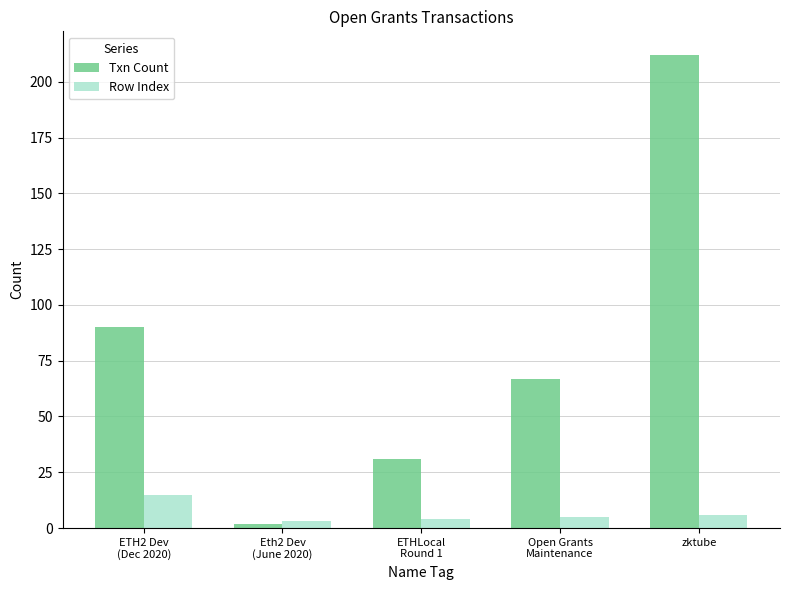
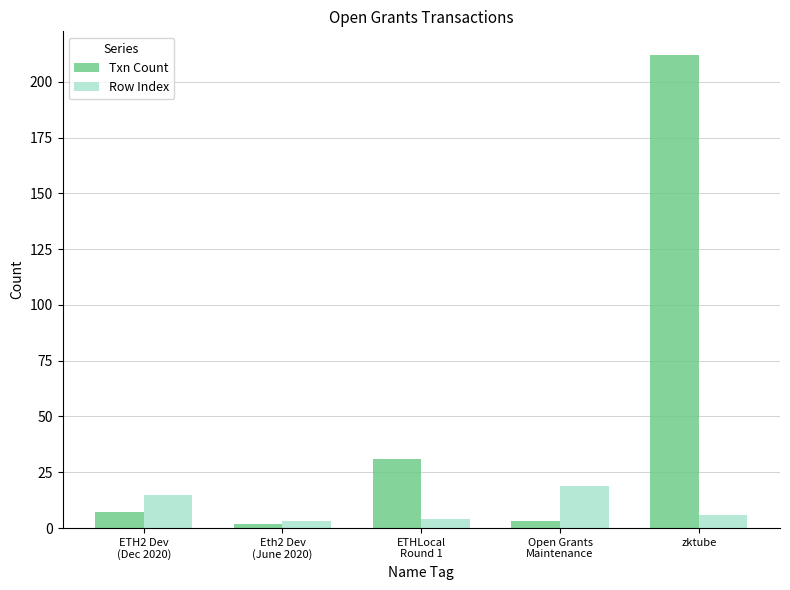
Txn Count, ETH2 Dev (Dec 2020): 90 -> 7
Txn Count, Open Grants Maintenance: 67 -> 3
Row Index, Open Grants Maintenance: 5 -> 19
